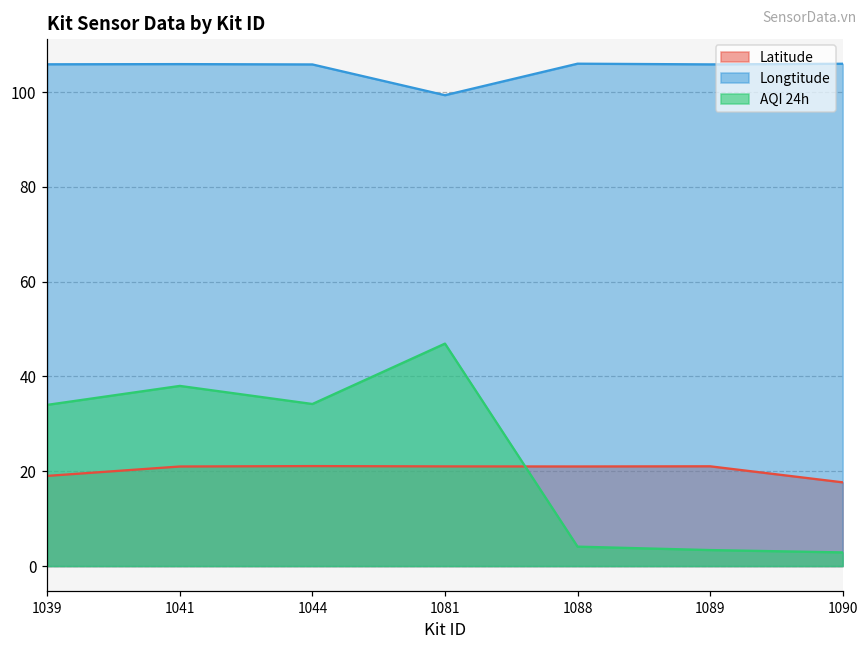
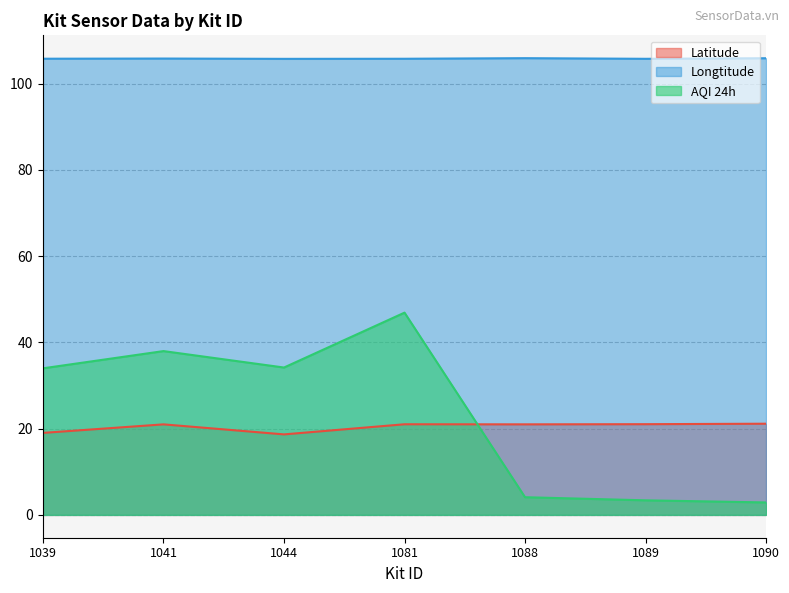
Latitude, 1044: 21 -> 19
Longtitude, 1081: 99 -> 106
Latitude, 1090: 18 -> 21
